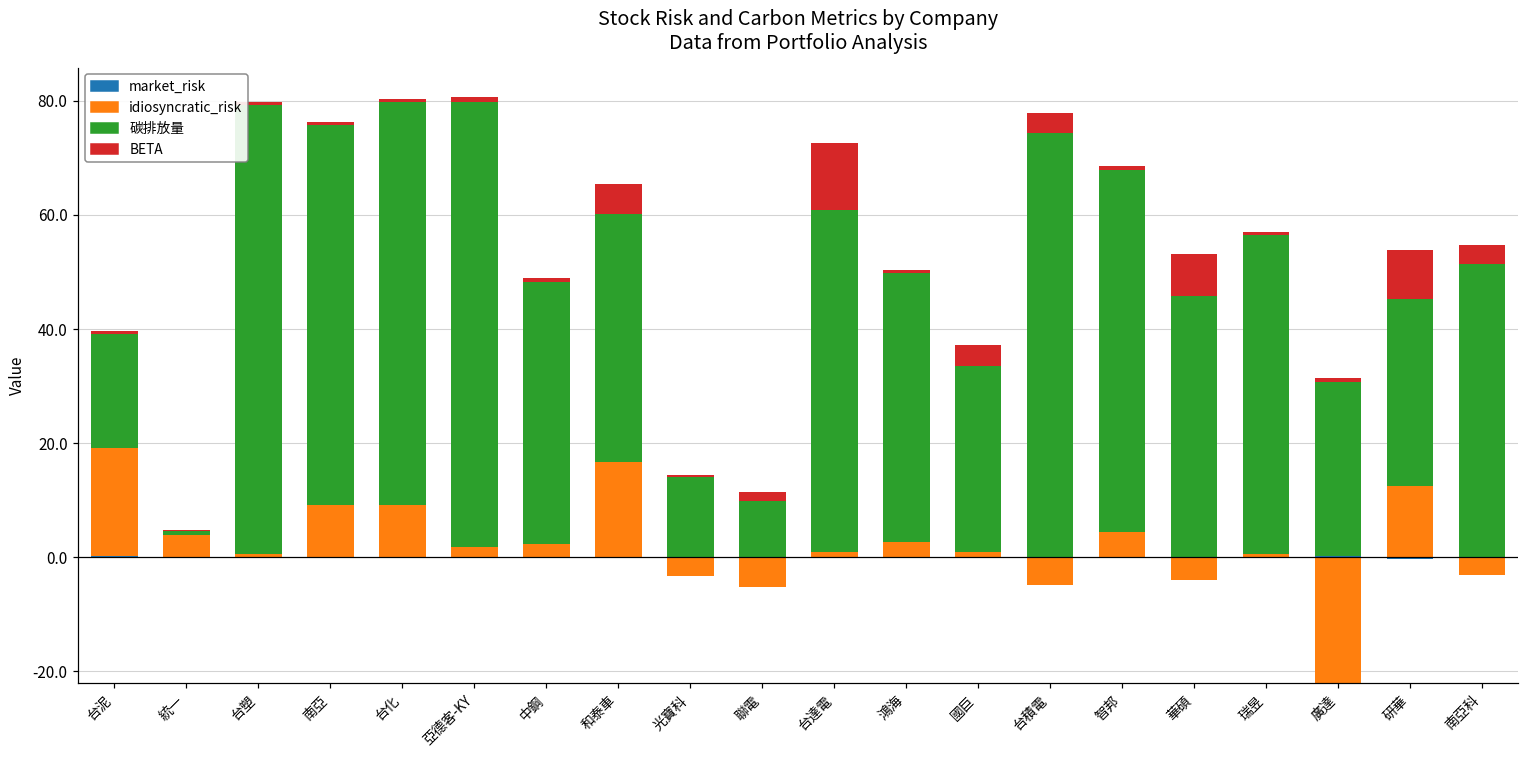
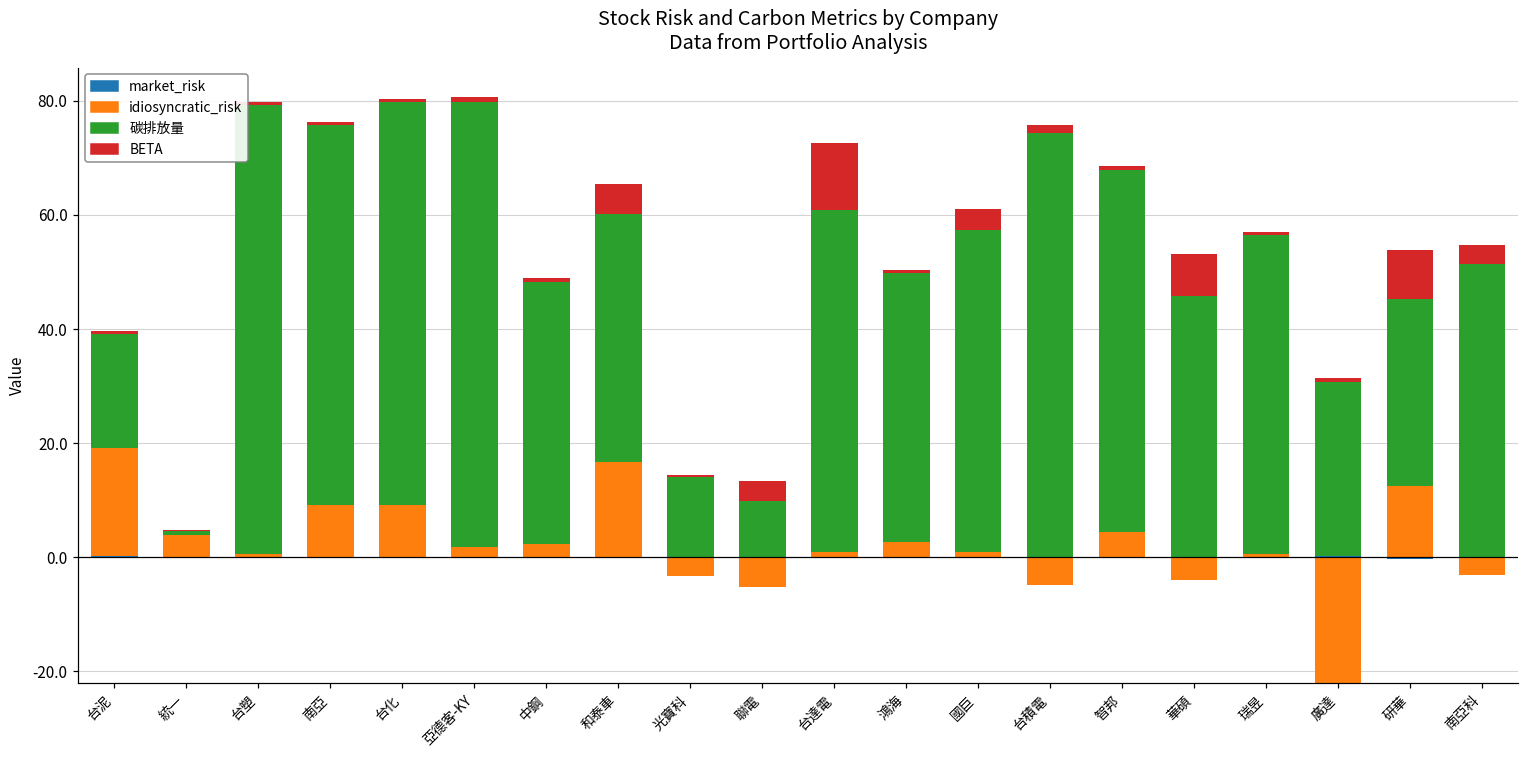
BETA, 聯電: 1 -> 4
碳排放量, 國巨: 33 -> 57
BETA, 台積電: 3 -> 1
